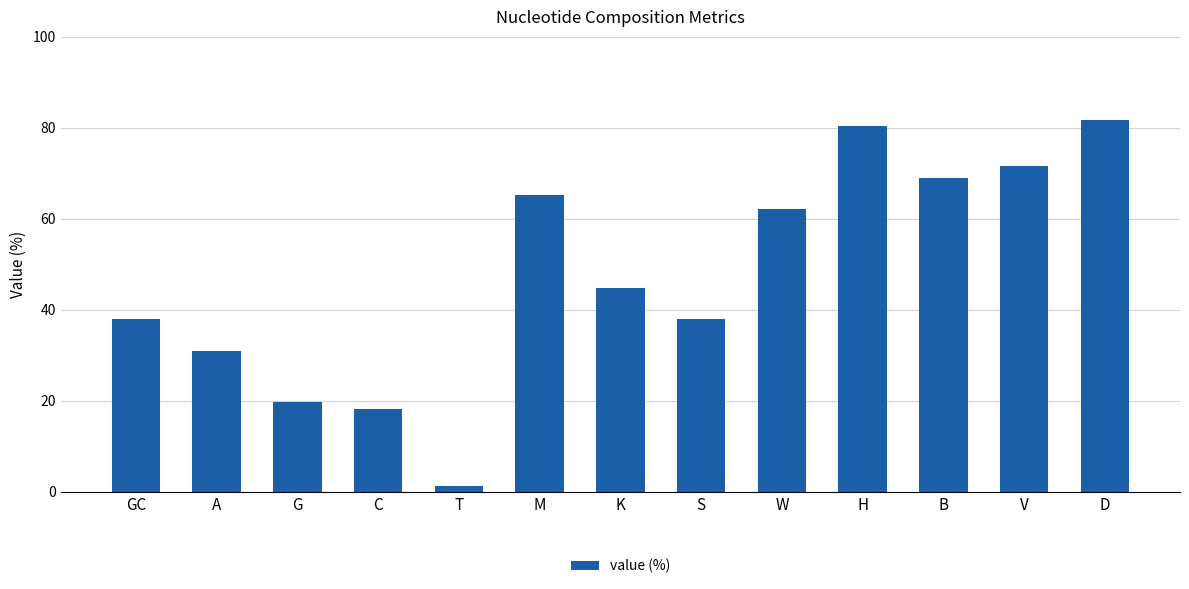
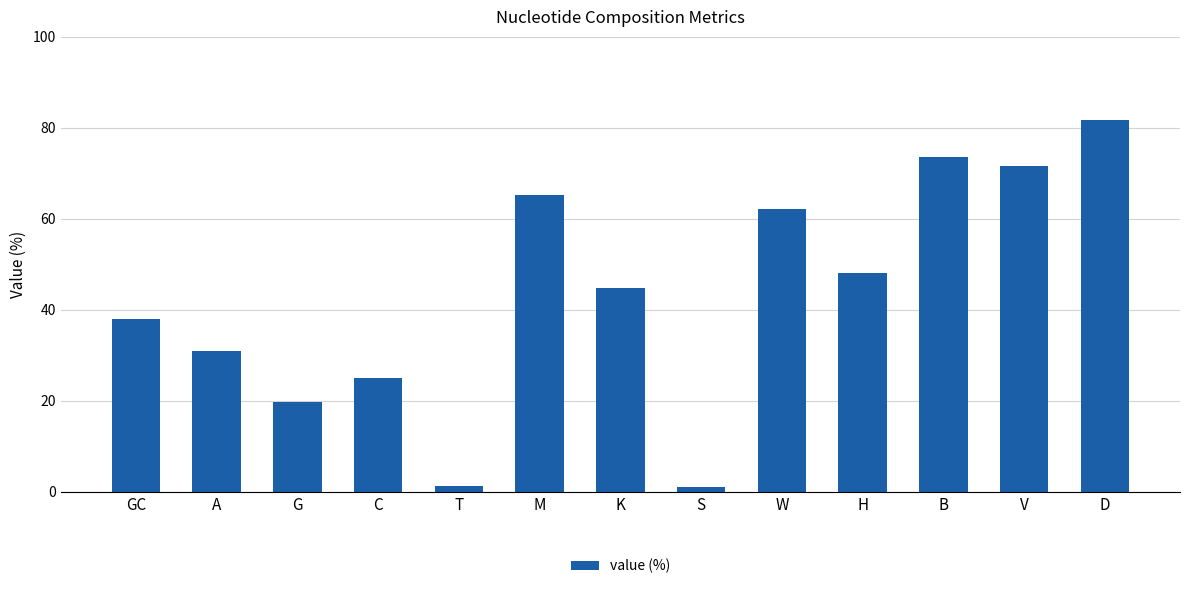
C: 18 -> 25
S: 38 -> 1
H: 80 -> 48
B: 69 -> 74
